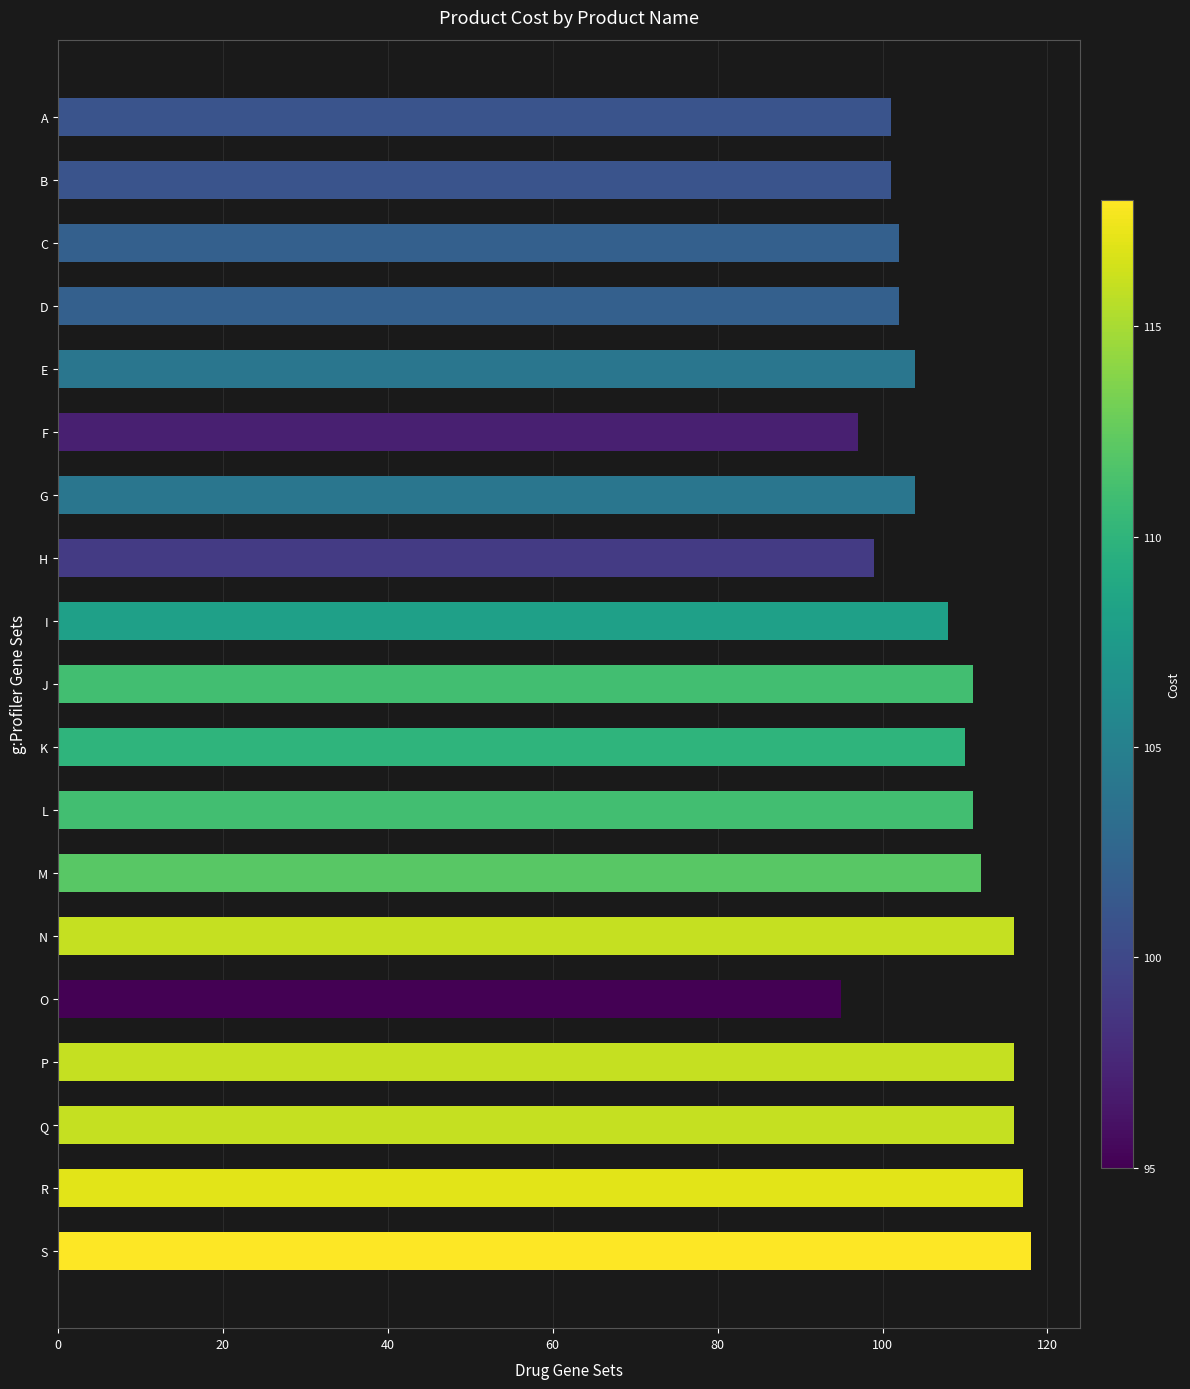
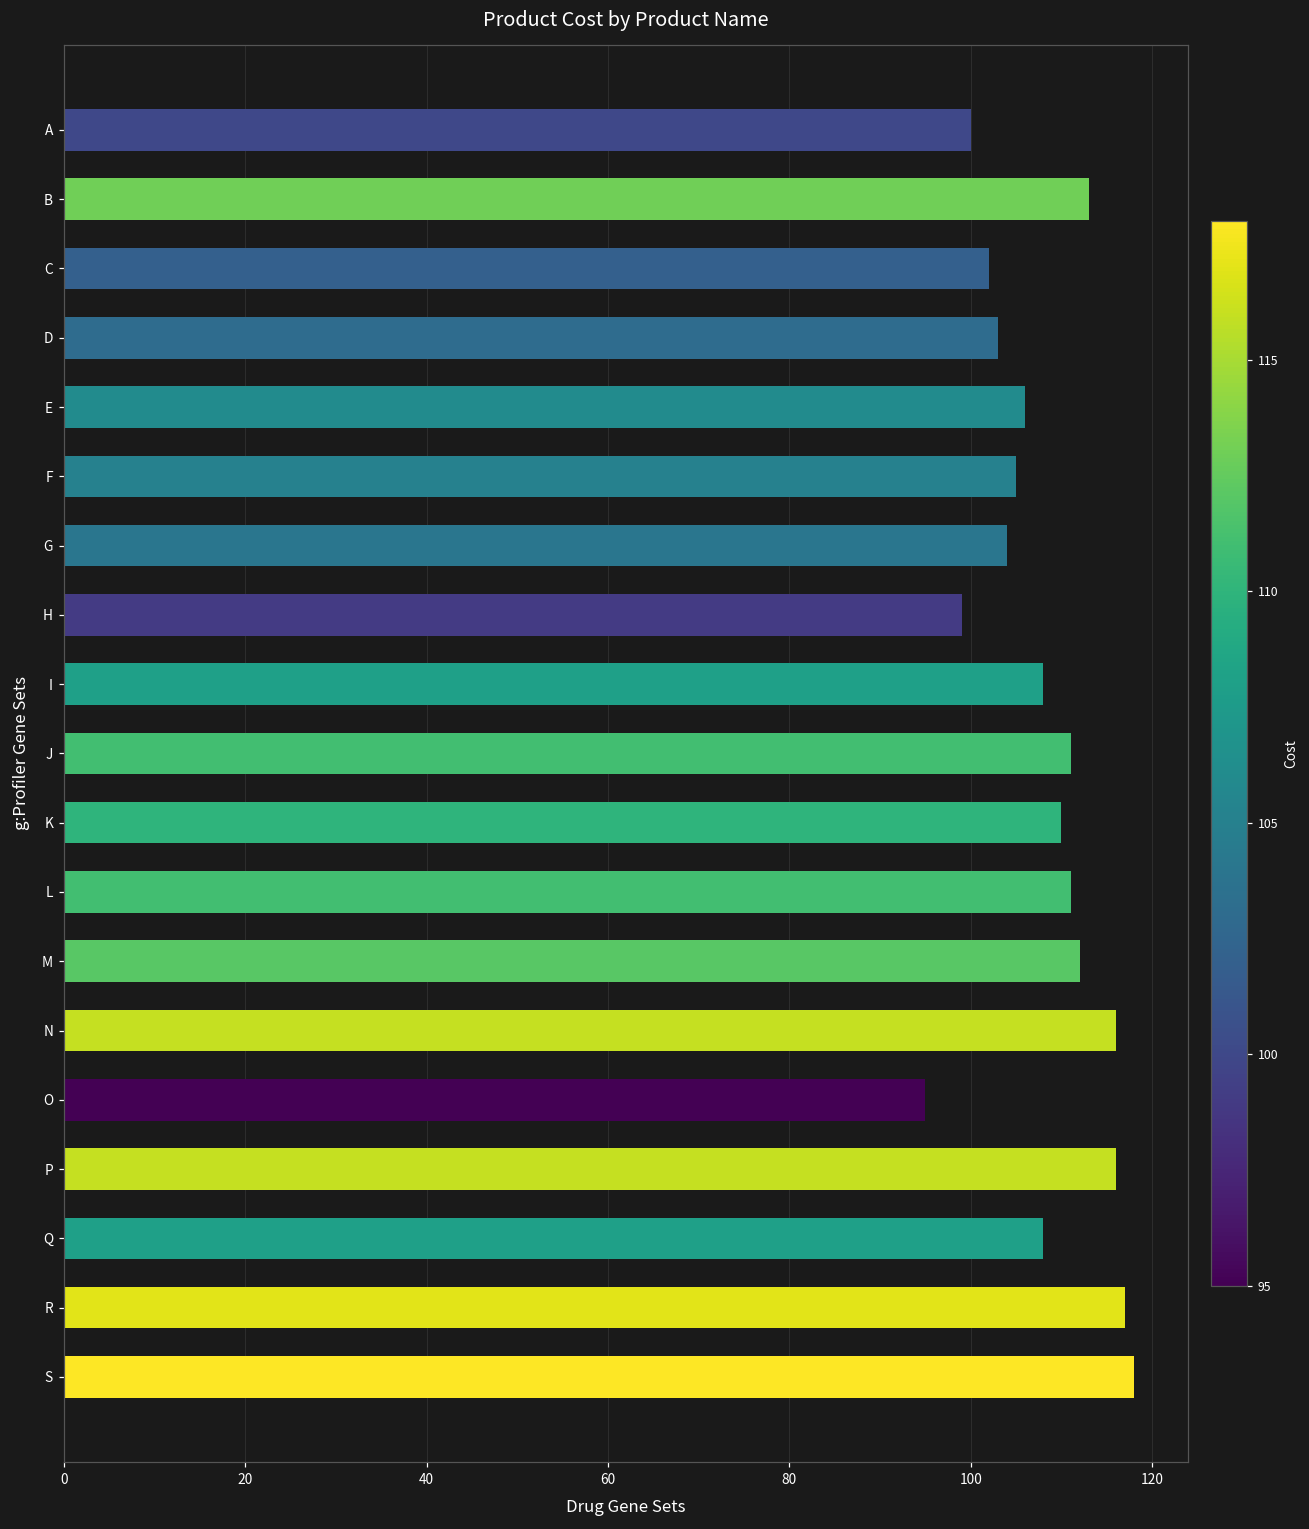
A: 101 -> 100
B: 101 -> 113
D: 102 -> 103
E: 104 -> 106
F: 97 -> 105
Q: 116 -> 108
